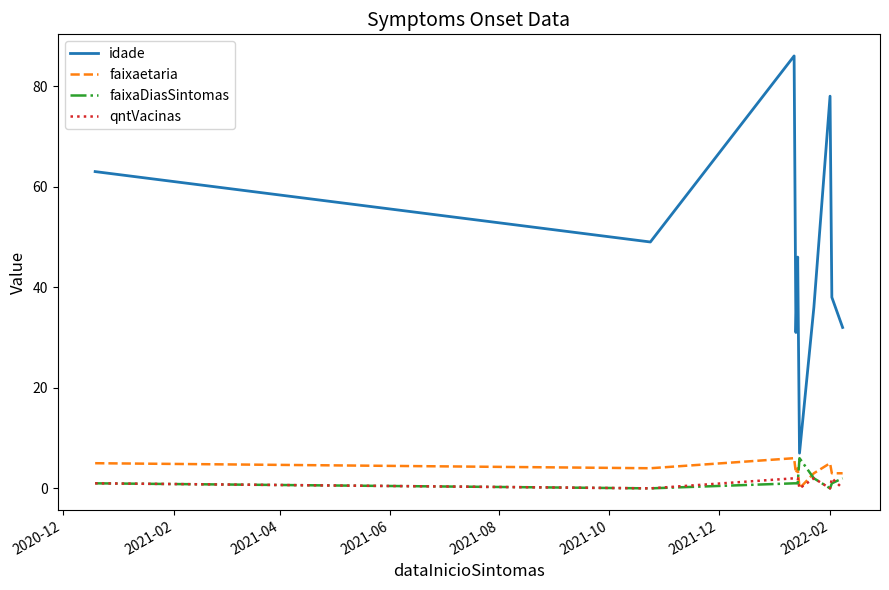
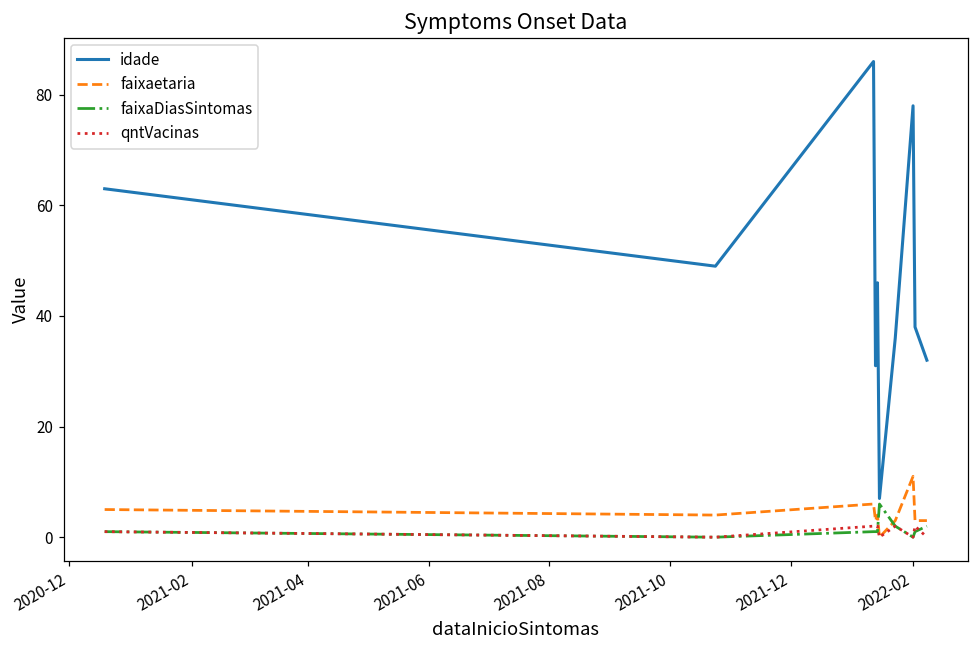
faixaetaria, 2022-02: 5 -> 11
